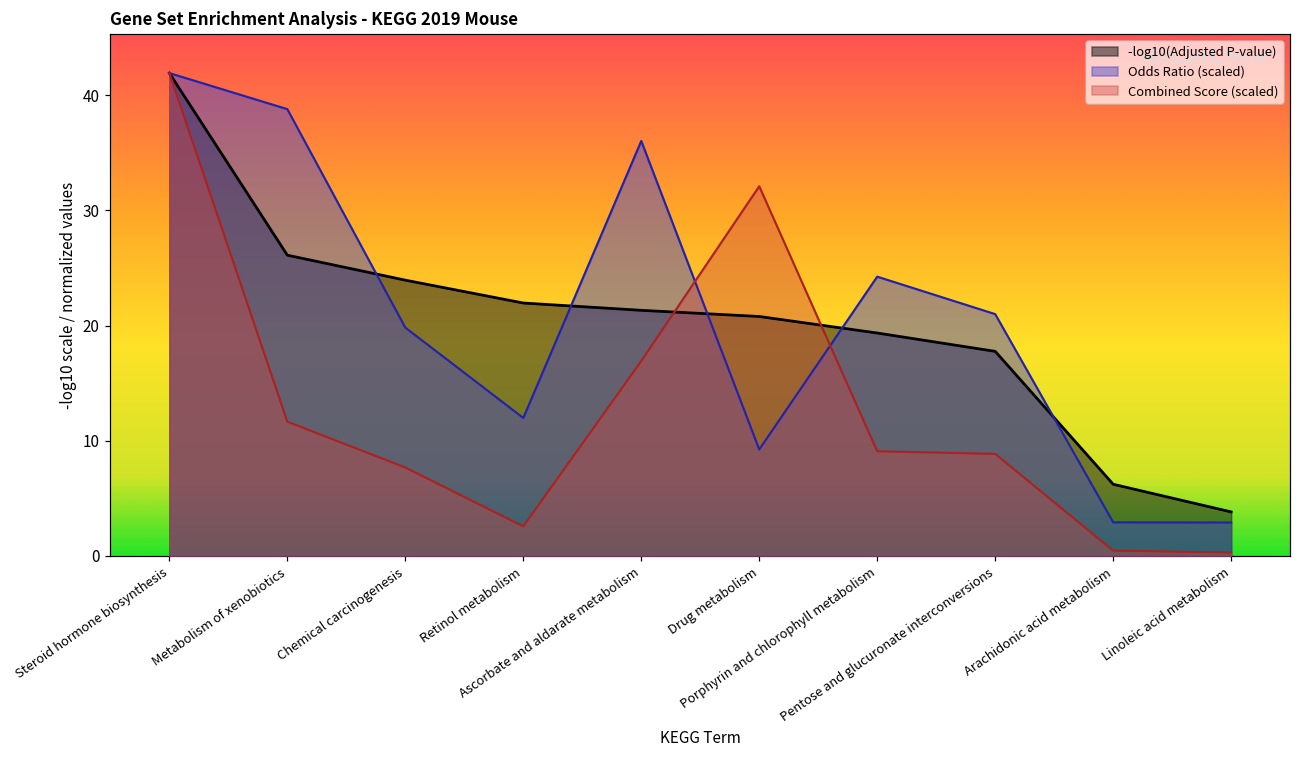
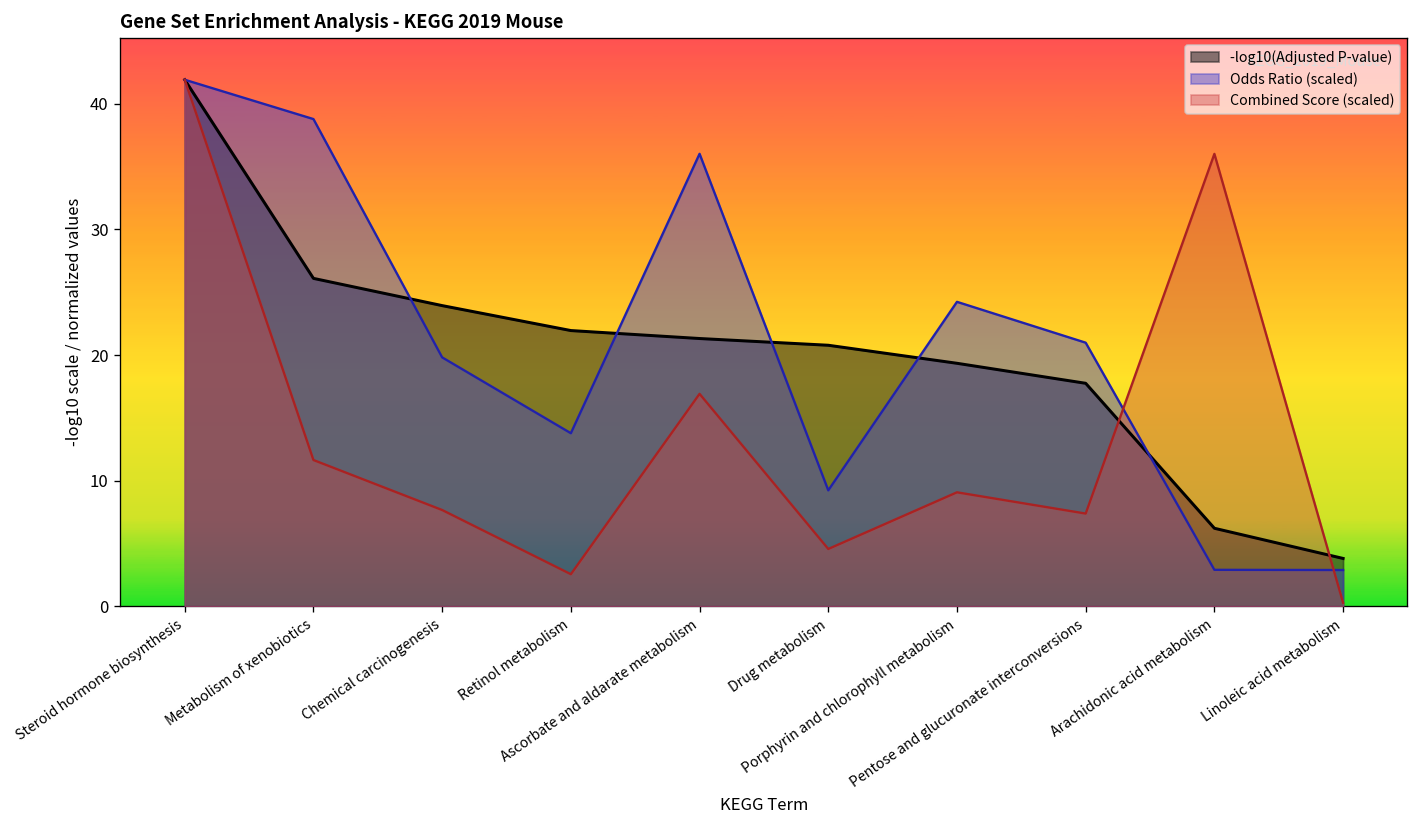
Odds Ratio (scaled), Retinol metabolism: 12.0 -> 13.8
Combined Score (scaled), Drug metabolism: 32.1 -> 4.6
Combined Score (scaled), Pentose and glucuronate interconversions: 8.9 -> 7.4
Combined Score (scaled), Arachidonic acid metabolism: 0.4 -> 36.0
